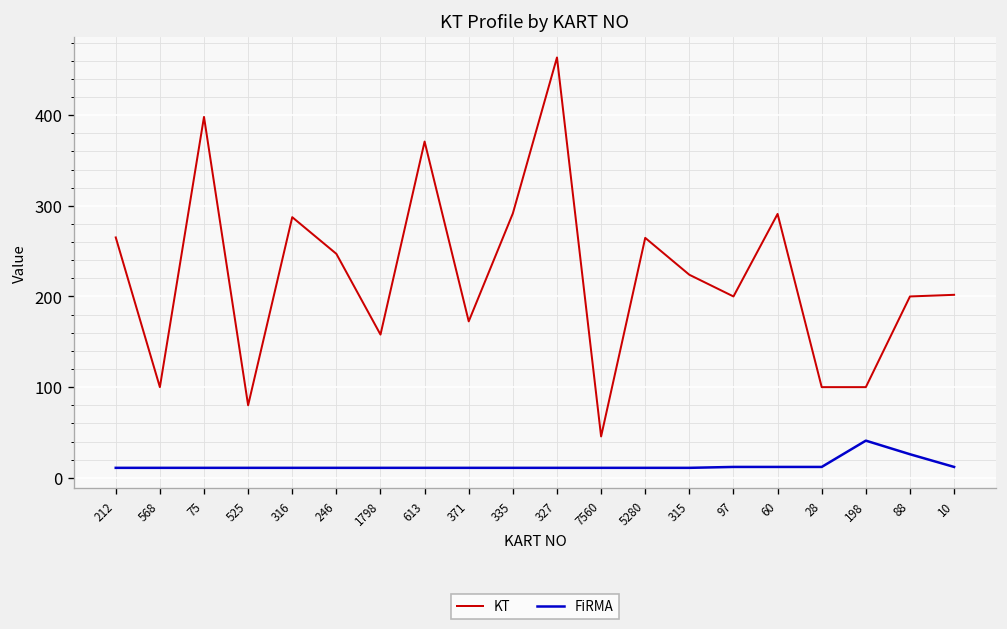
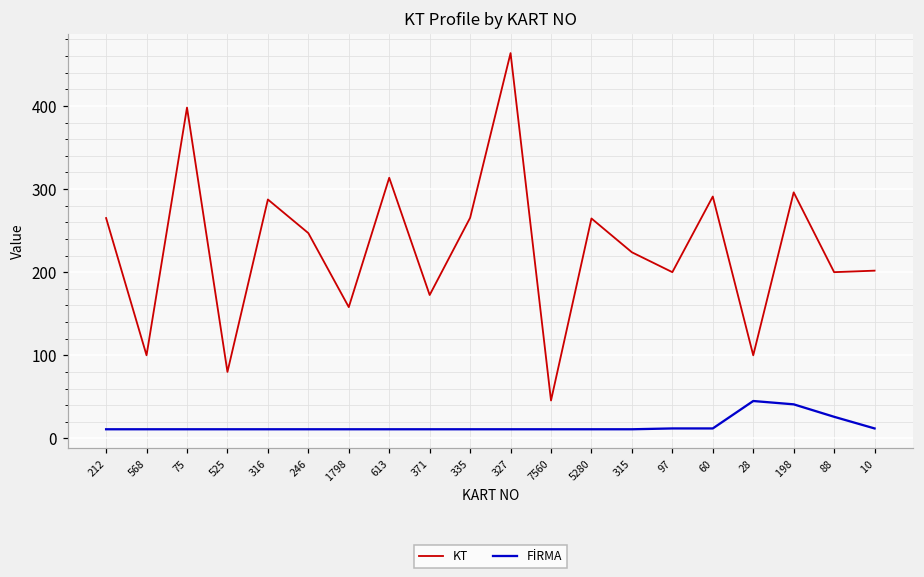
KT, 613: 370 -> 310
KT, 335: 290 -> 270
FİRMA, 28: 10 -> 50
KT, 198: 100 -> 300
